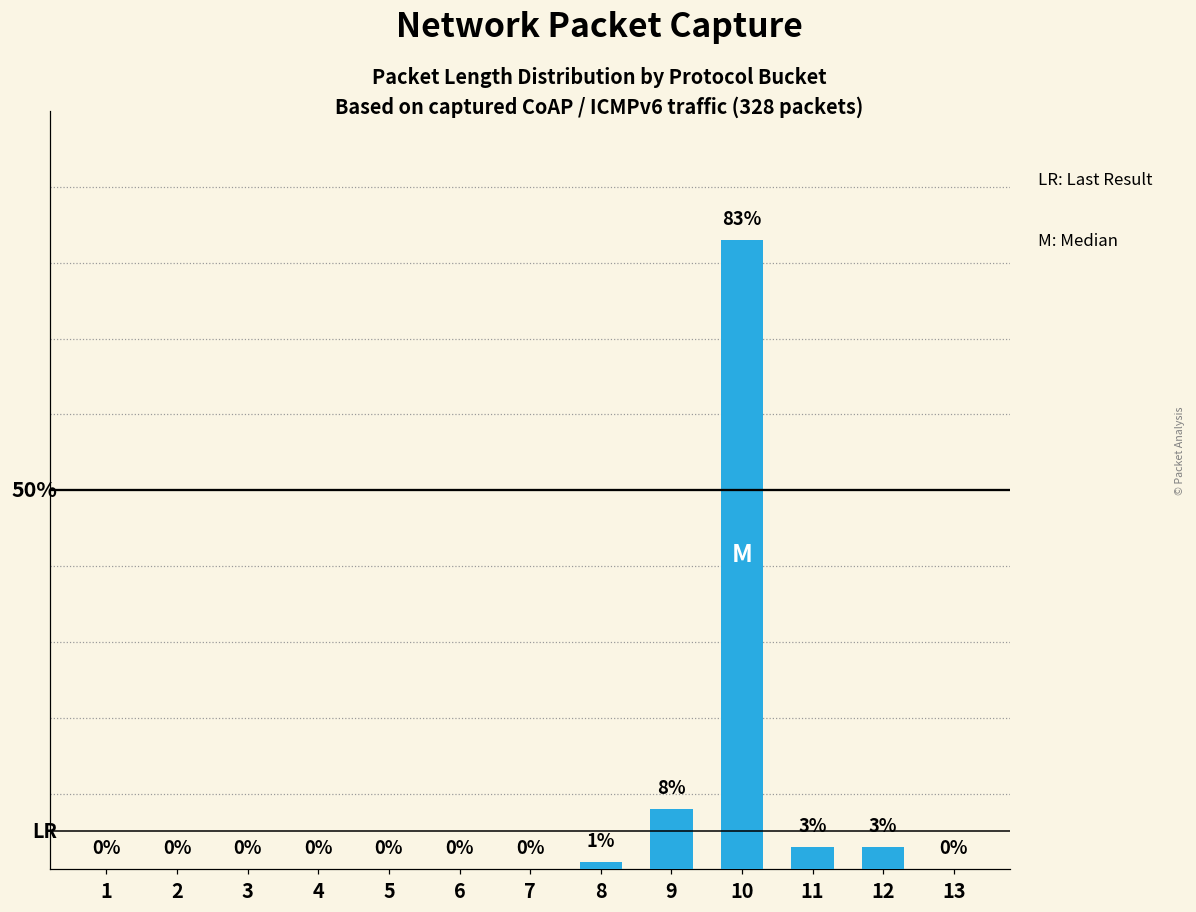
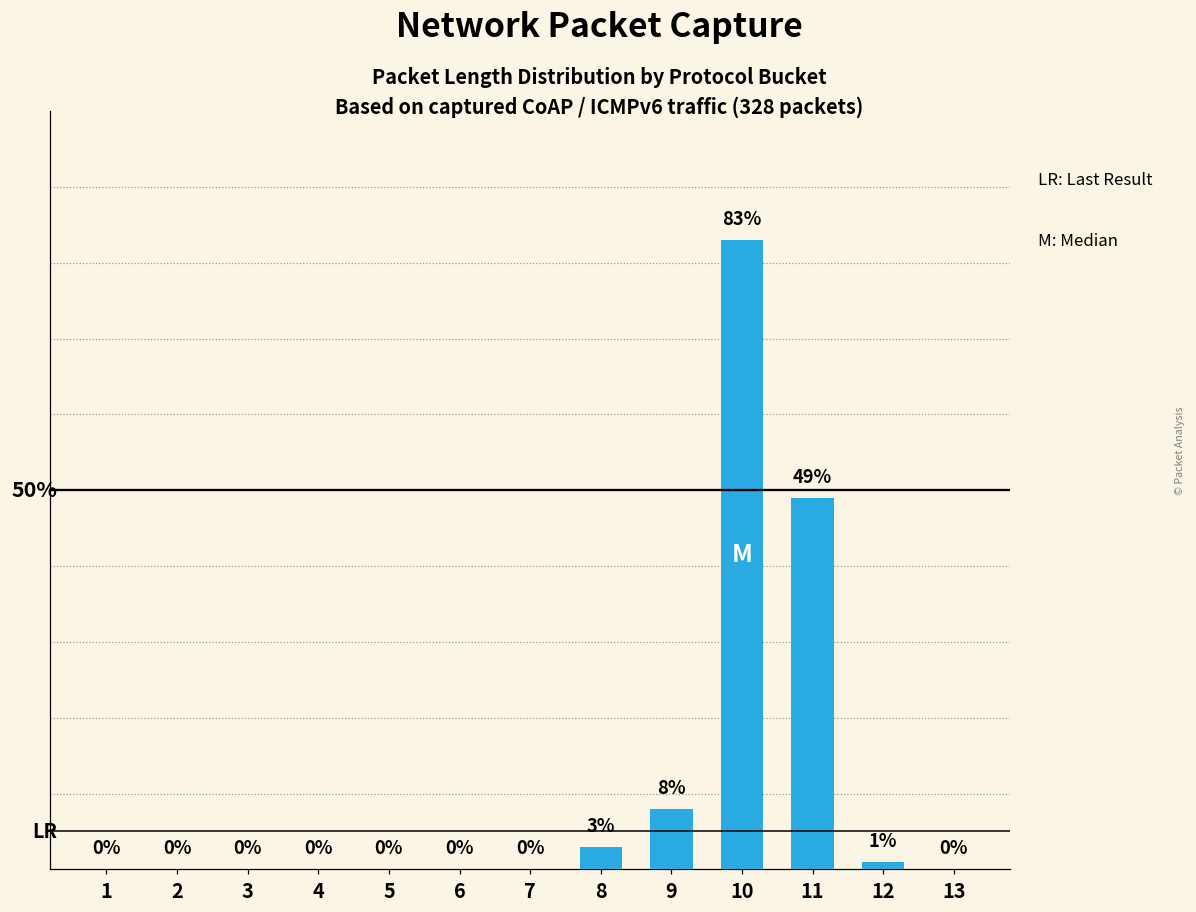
8: 1% -> 3%
11: 3% -> 49%
12: 3% -> 1%
